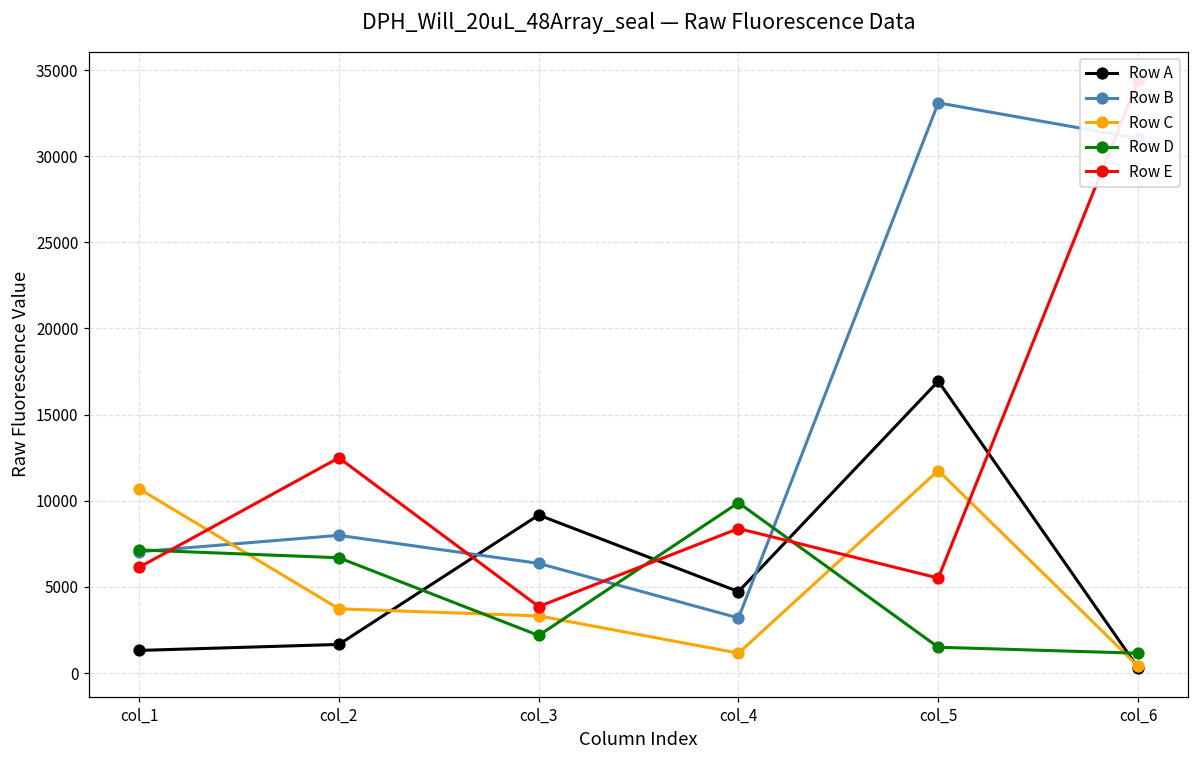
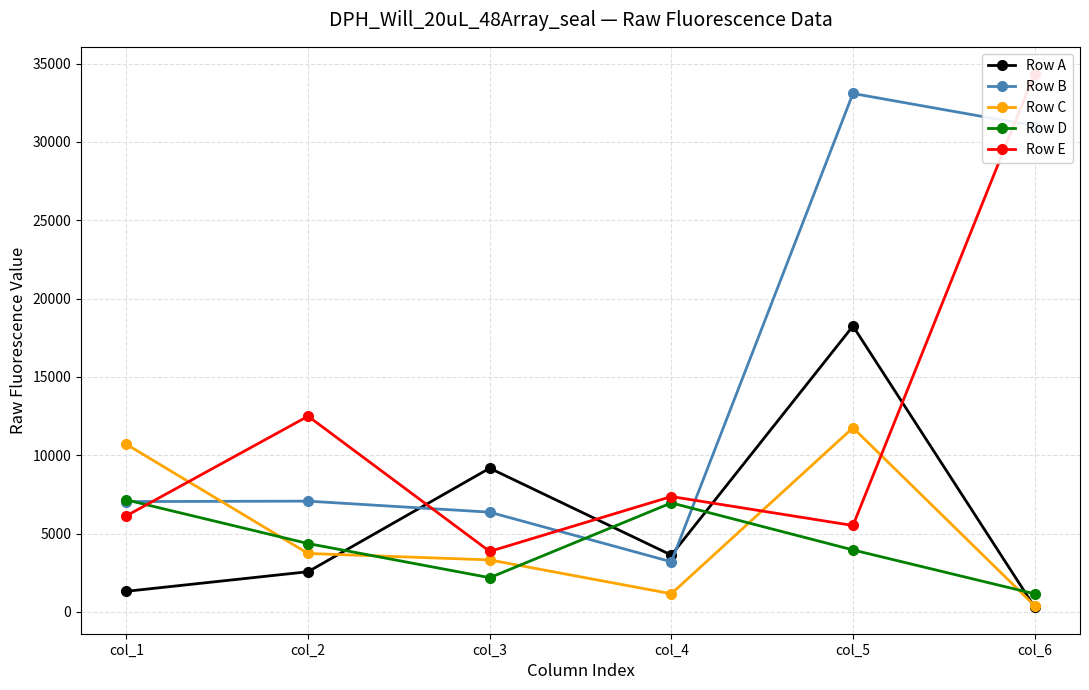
Row A, col_2: 1700 -> 2600
Row B, col_2: 8000 -> 7100
Row D, col_2: 6700 -> 4400
Row A, col_4: 4700 -> 3600
Row D, col_4: 9900 -> 7000
Row E, col_4: 8400 -> 7400
Row A, col_5: 16900 -> 18200
Row D, col_5: 1500 -> 4000
